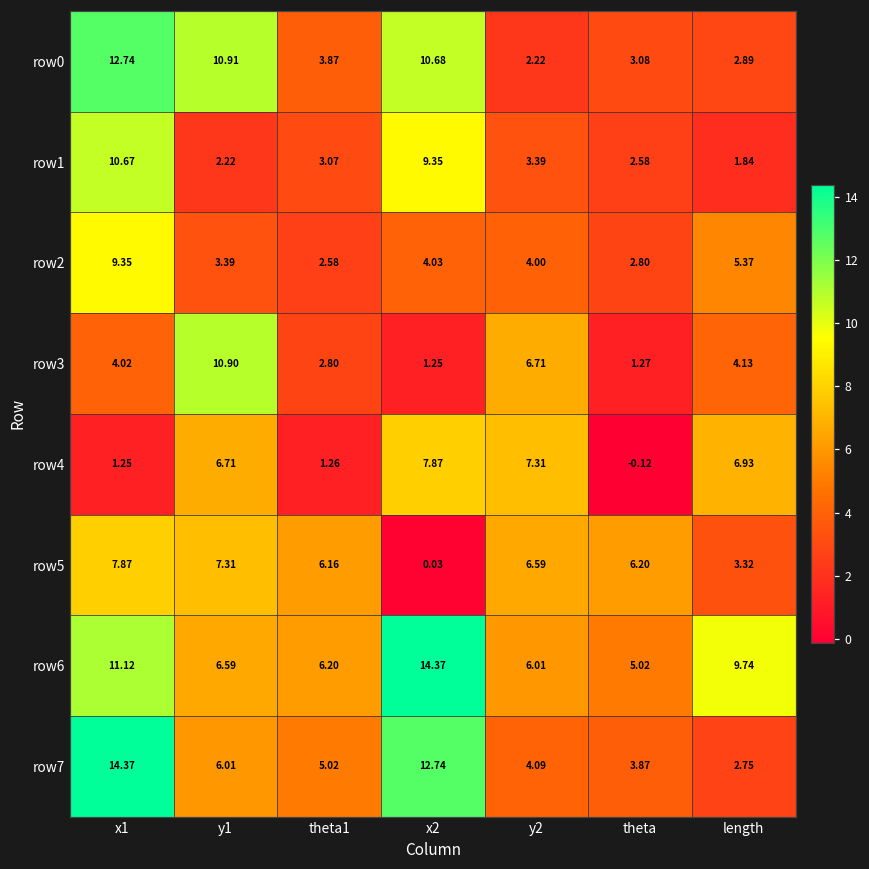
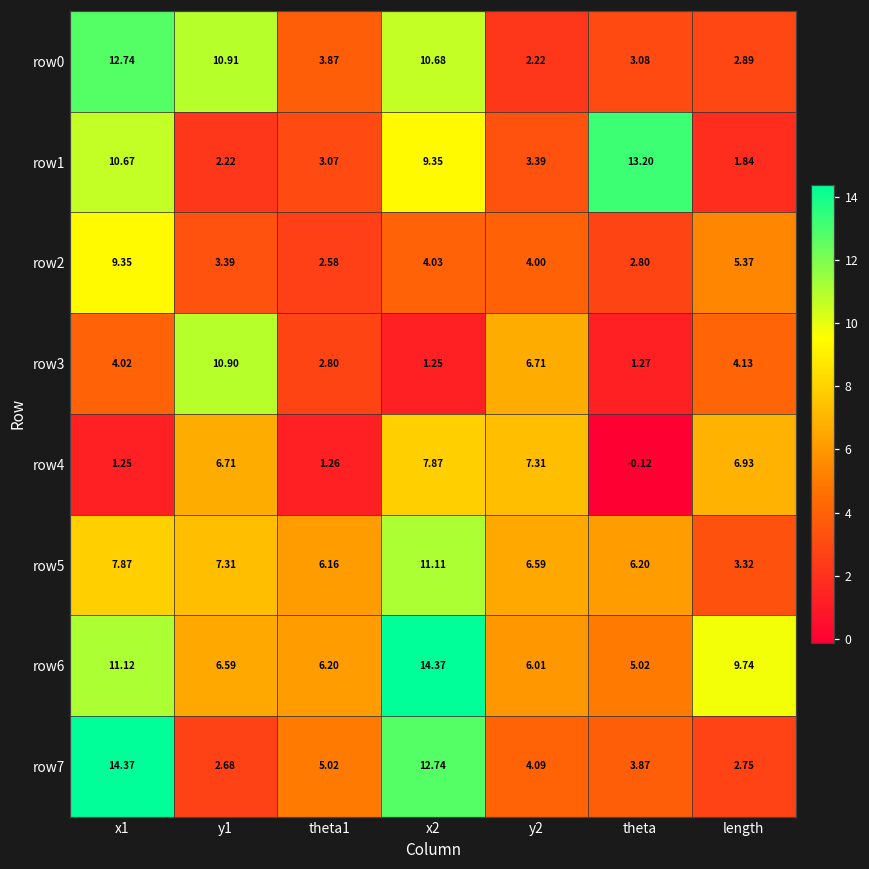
row1, theta: 2.58 -> 13.20
row5, x2: 0.03 -> 11.11
row7, y1: 6.01 -> 2.68
